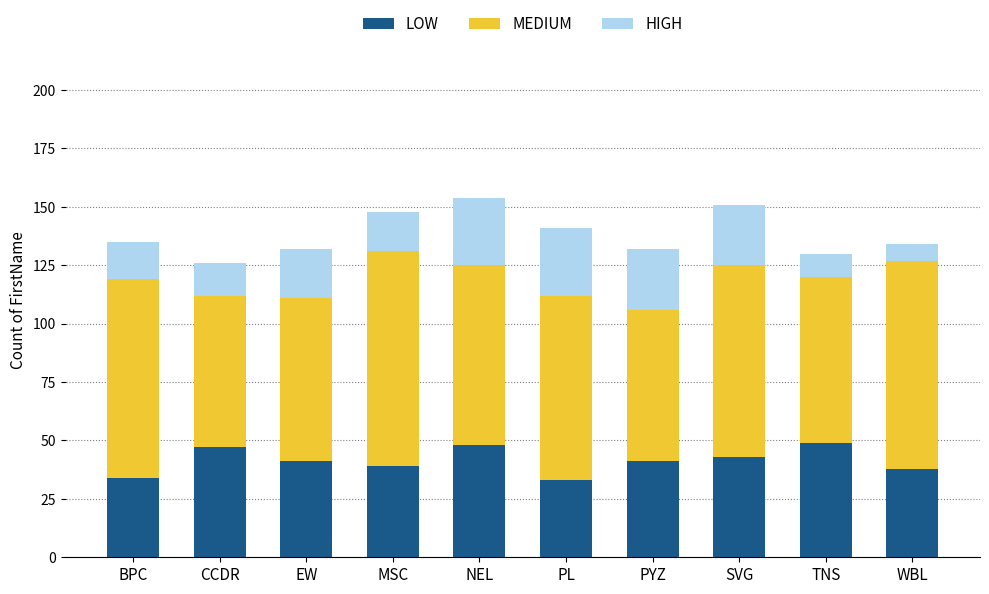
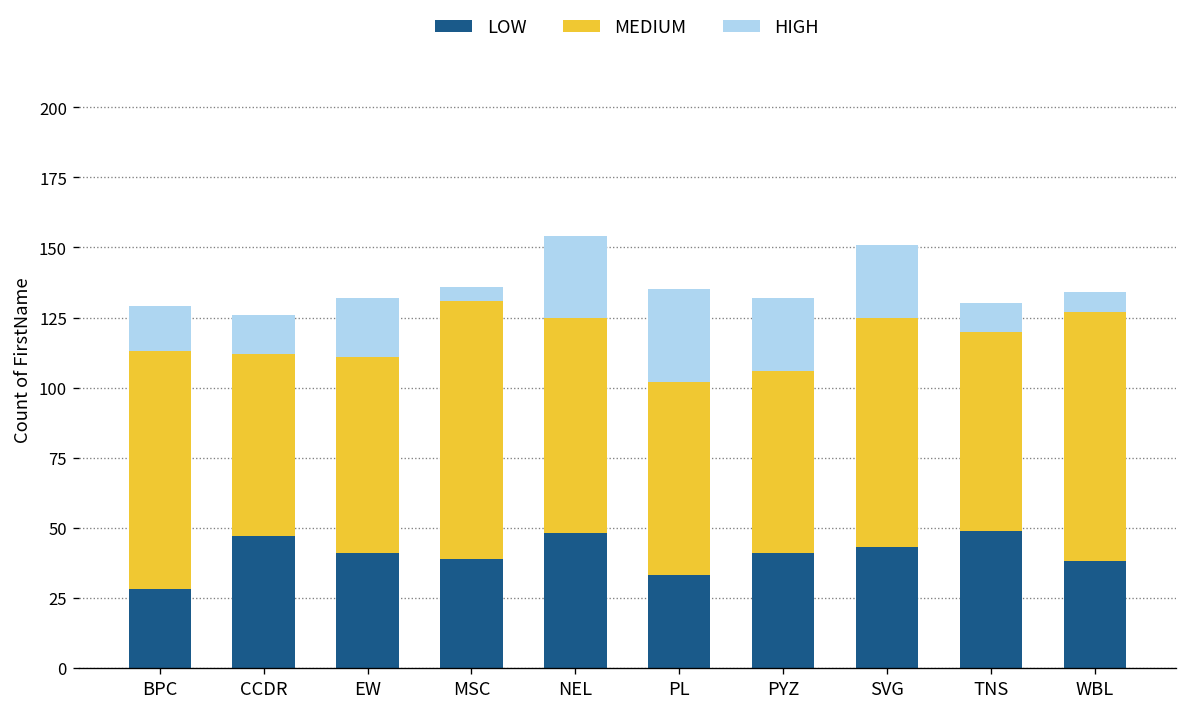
LOW, BPC: 34 -> 28
HIGH, MSC: 17 -> 5
MEDIUM, PL: 79 -> 69
HIGH, PL: 29 -> 33
